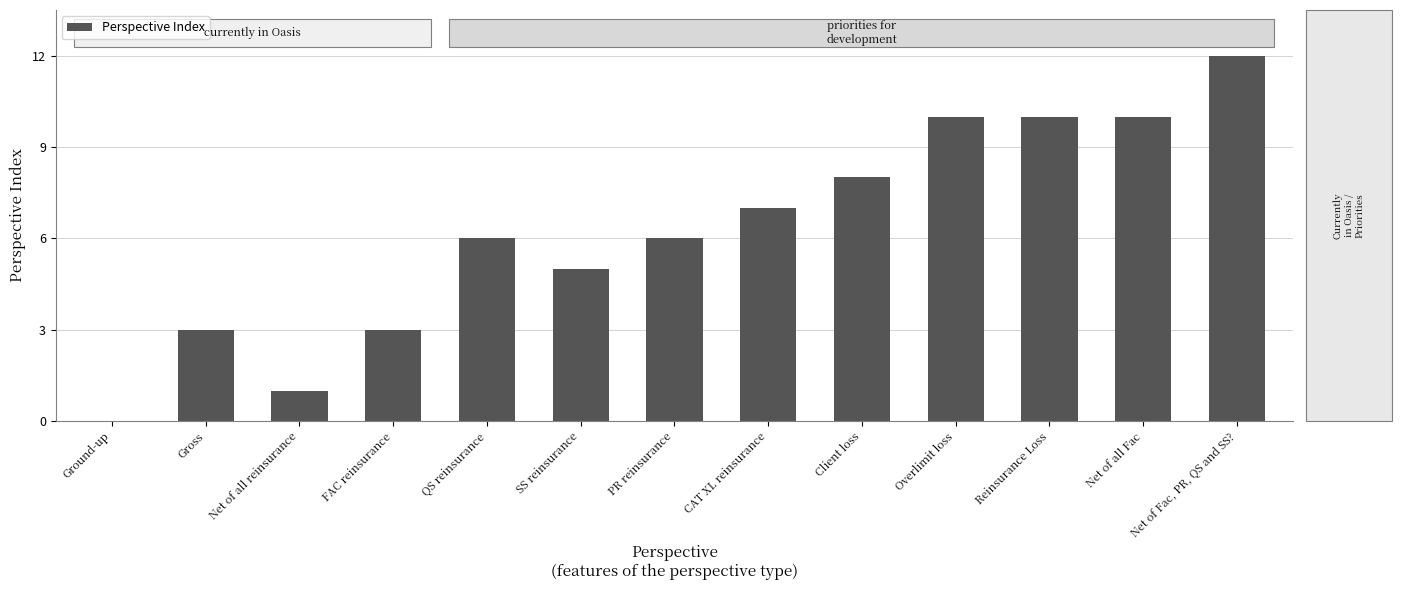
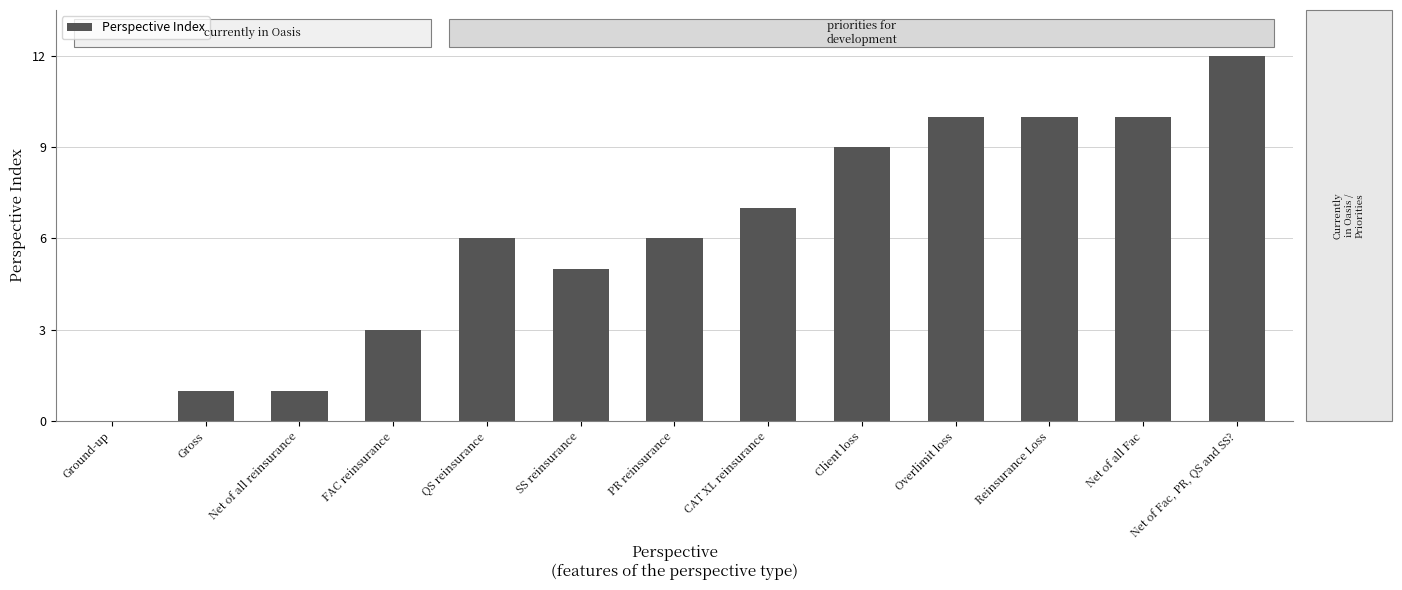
Gross: 3 -> 1
Client loss: 8 -> 9
